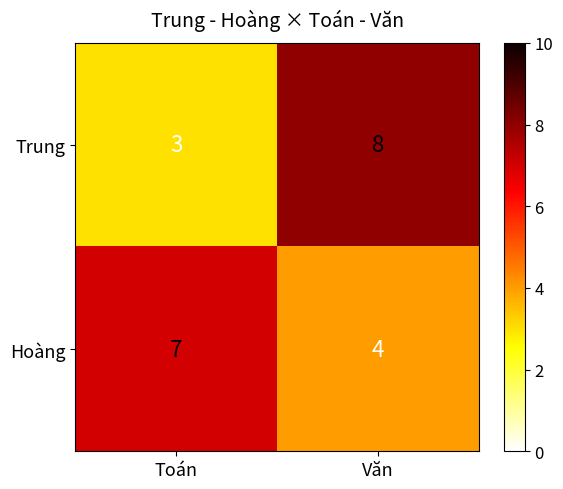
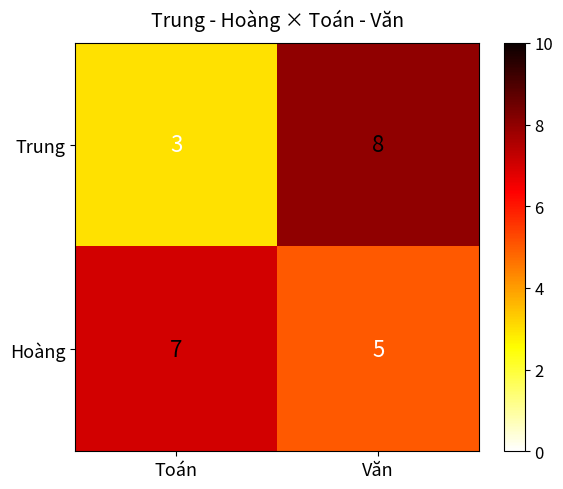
Hoàng, Văn: 4 -> 5
